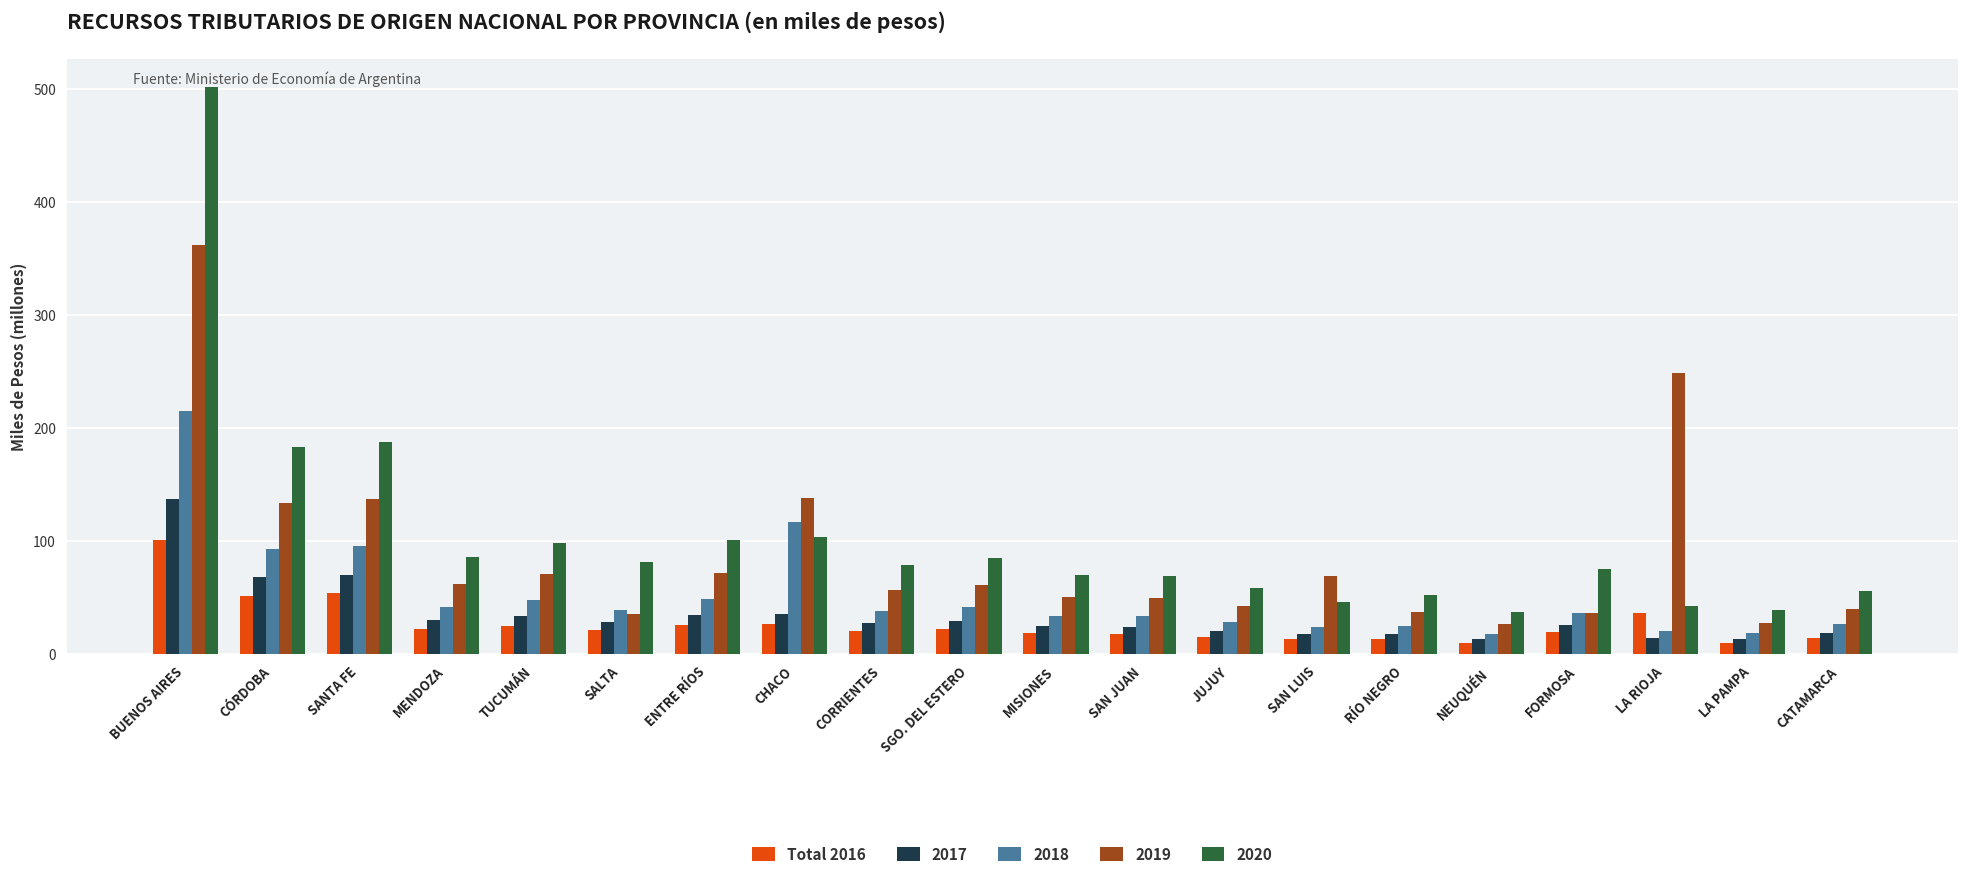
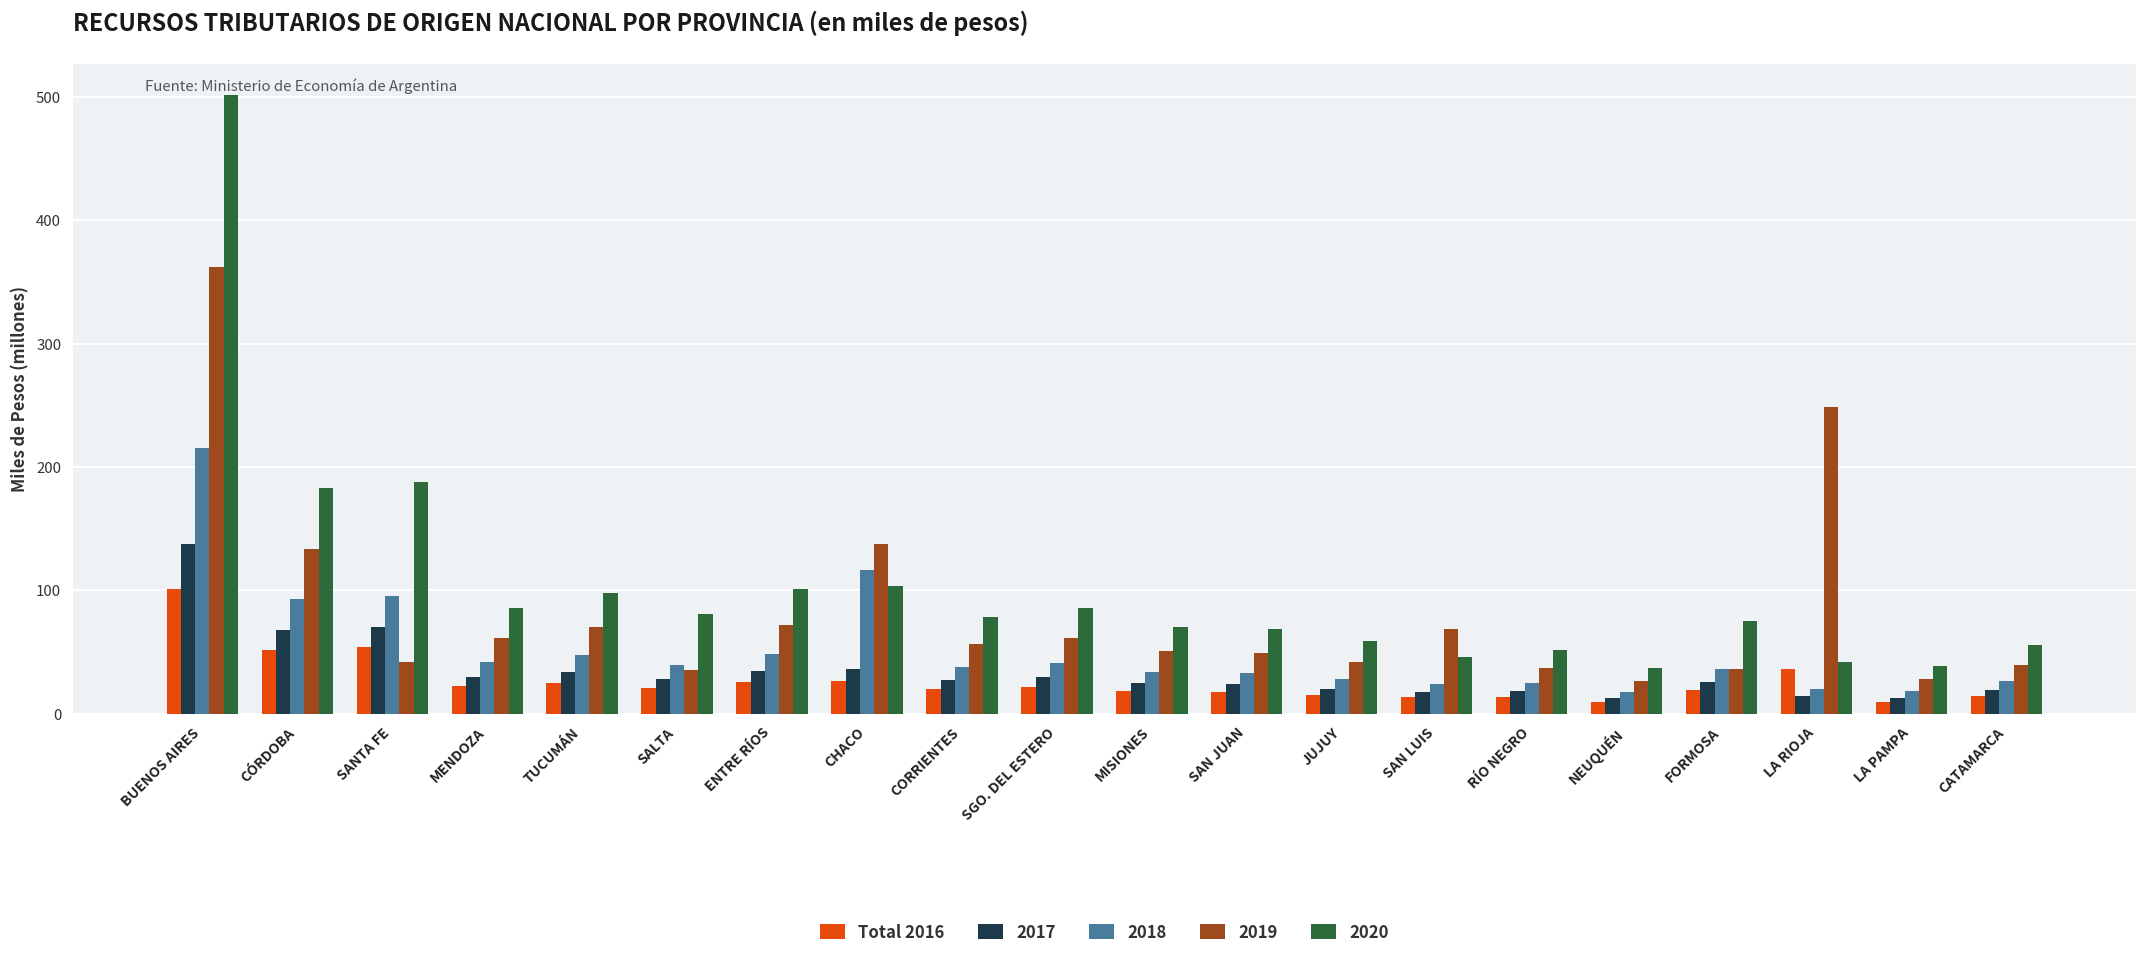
2019, SANTA FE: 138 -> 42
